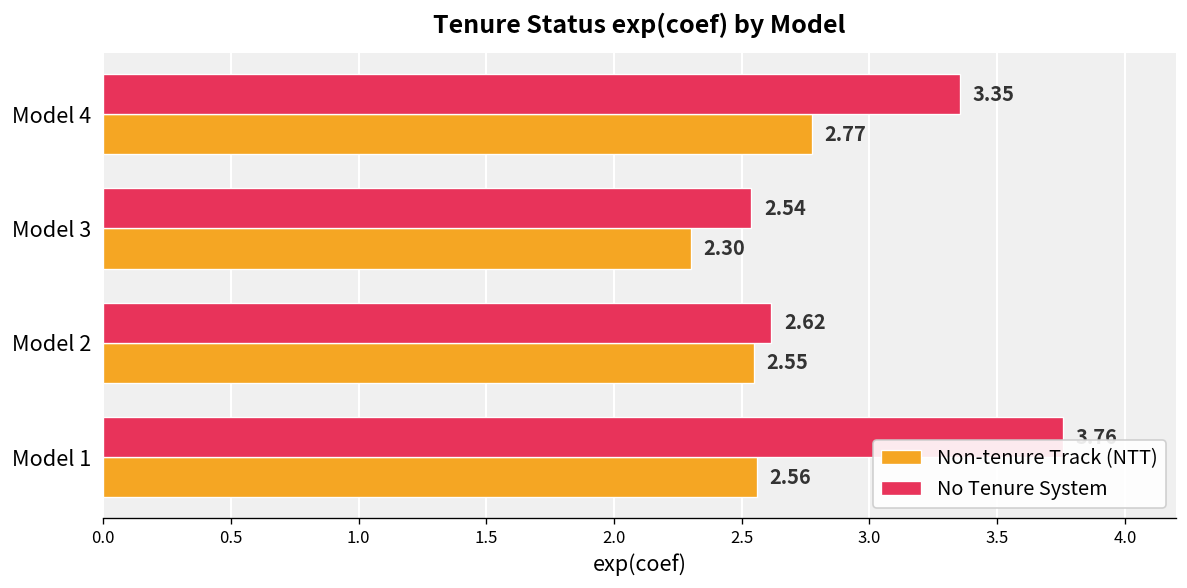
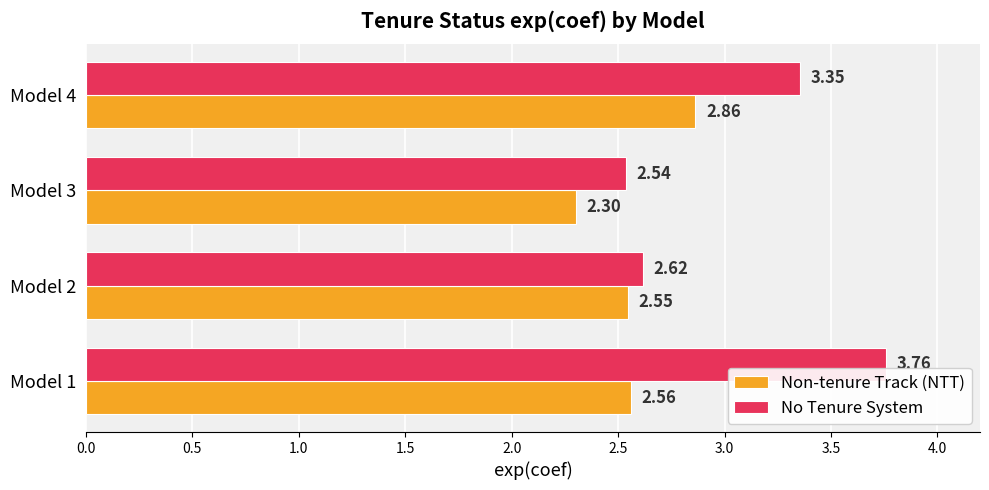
Non-tenure Track (NTT), Model 4: 2.77 -> 2.86
